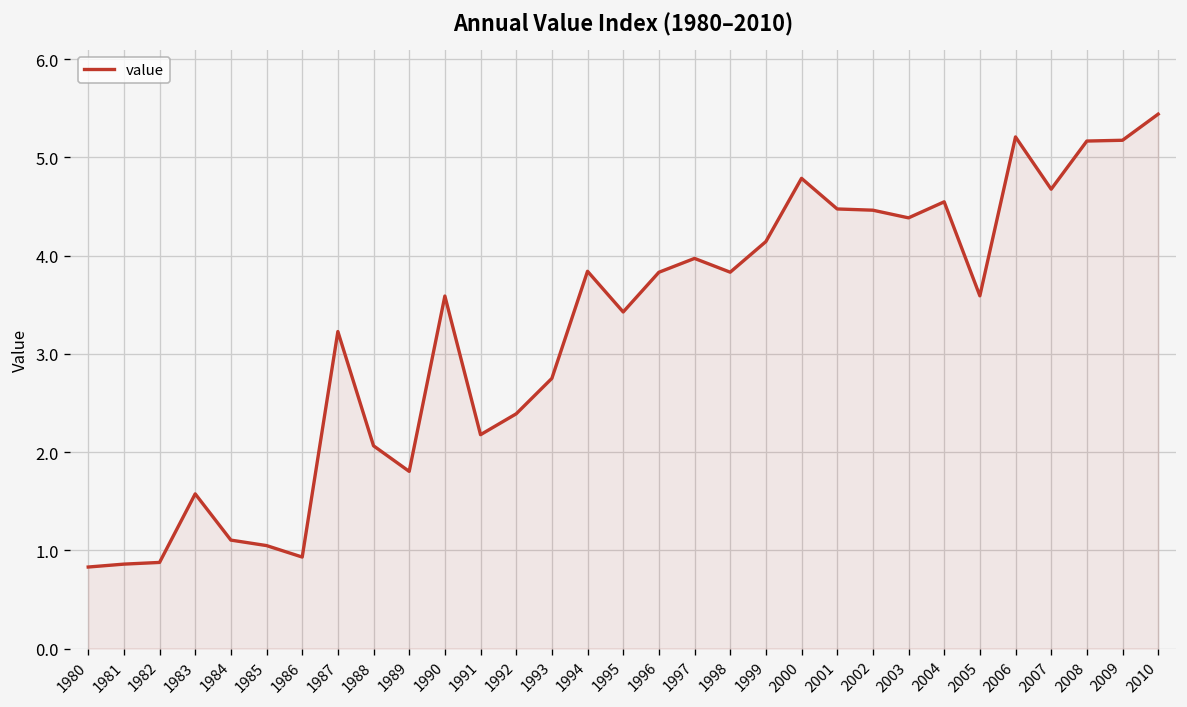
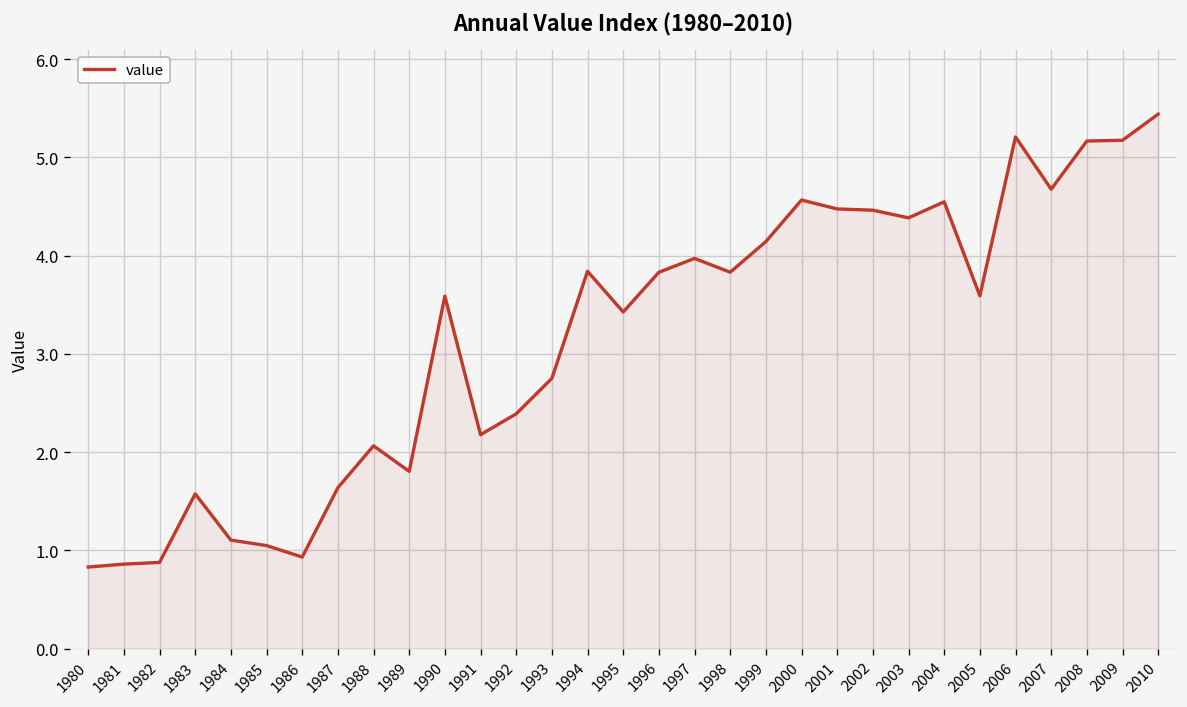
1987: 3.2 -> 1.6
2000: 4.8 -> 4.6
